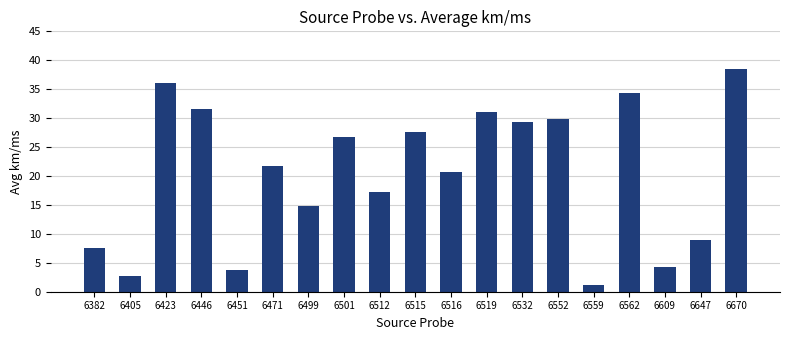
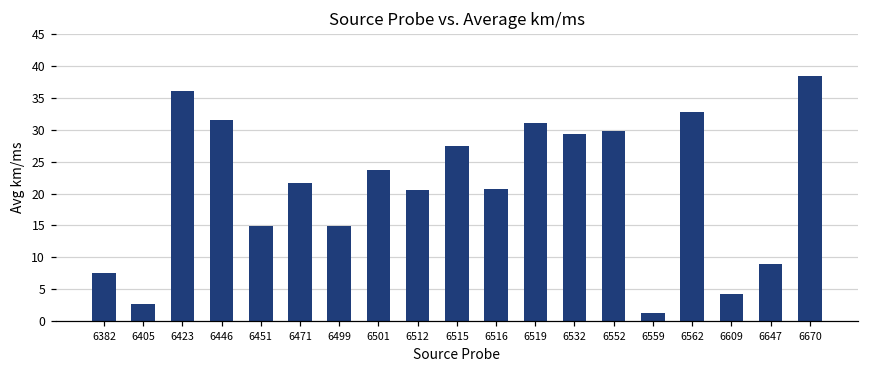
6451: 4 -> 15
6501: 27 -> 24
6512: 17 -> 21
6562: 34 -> 33
